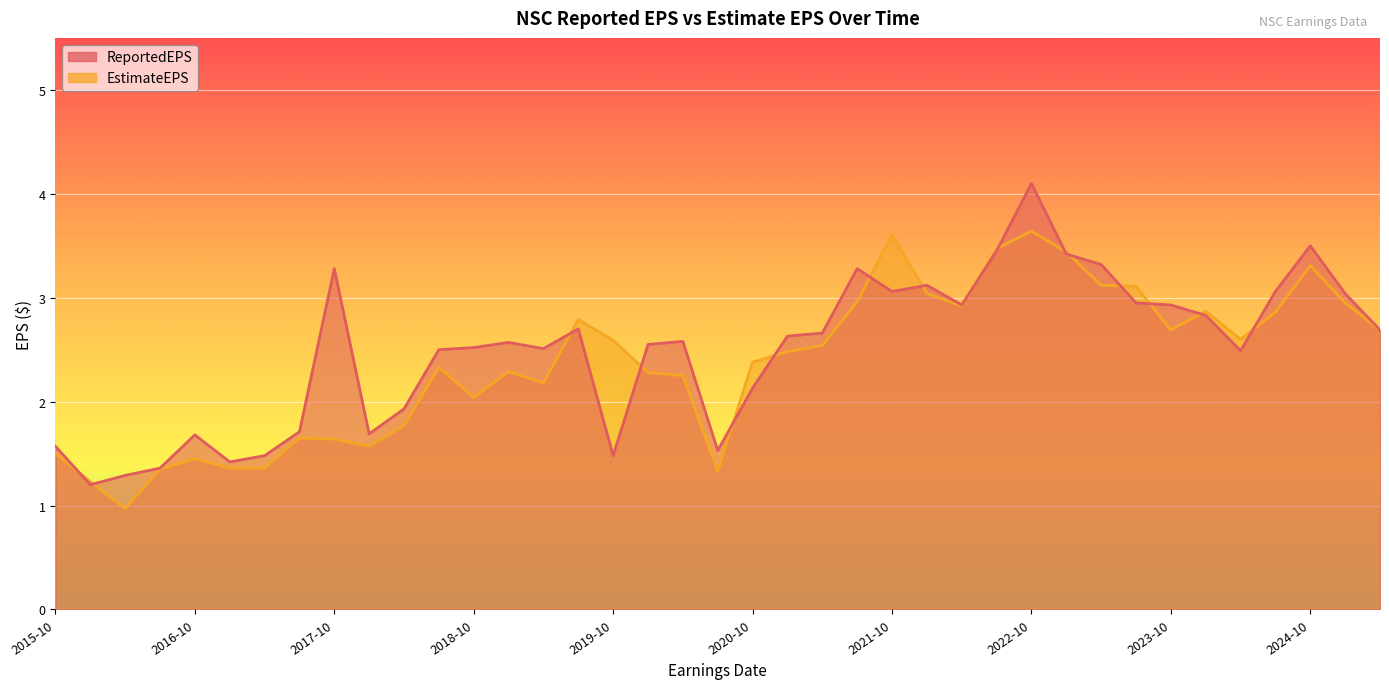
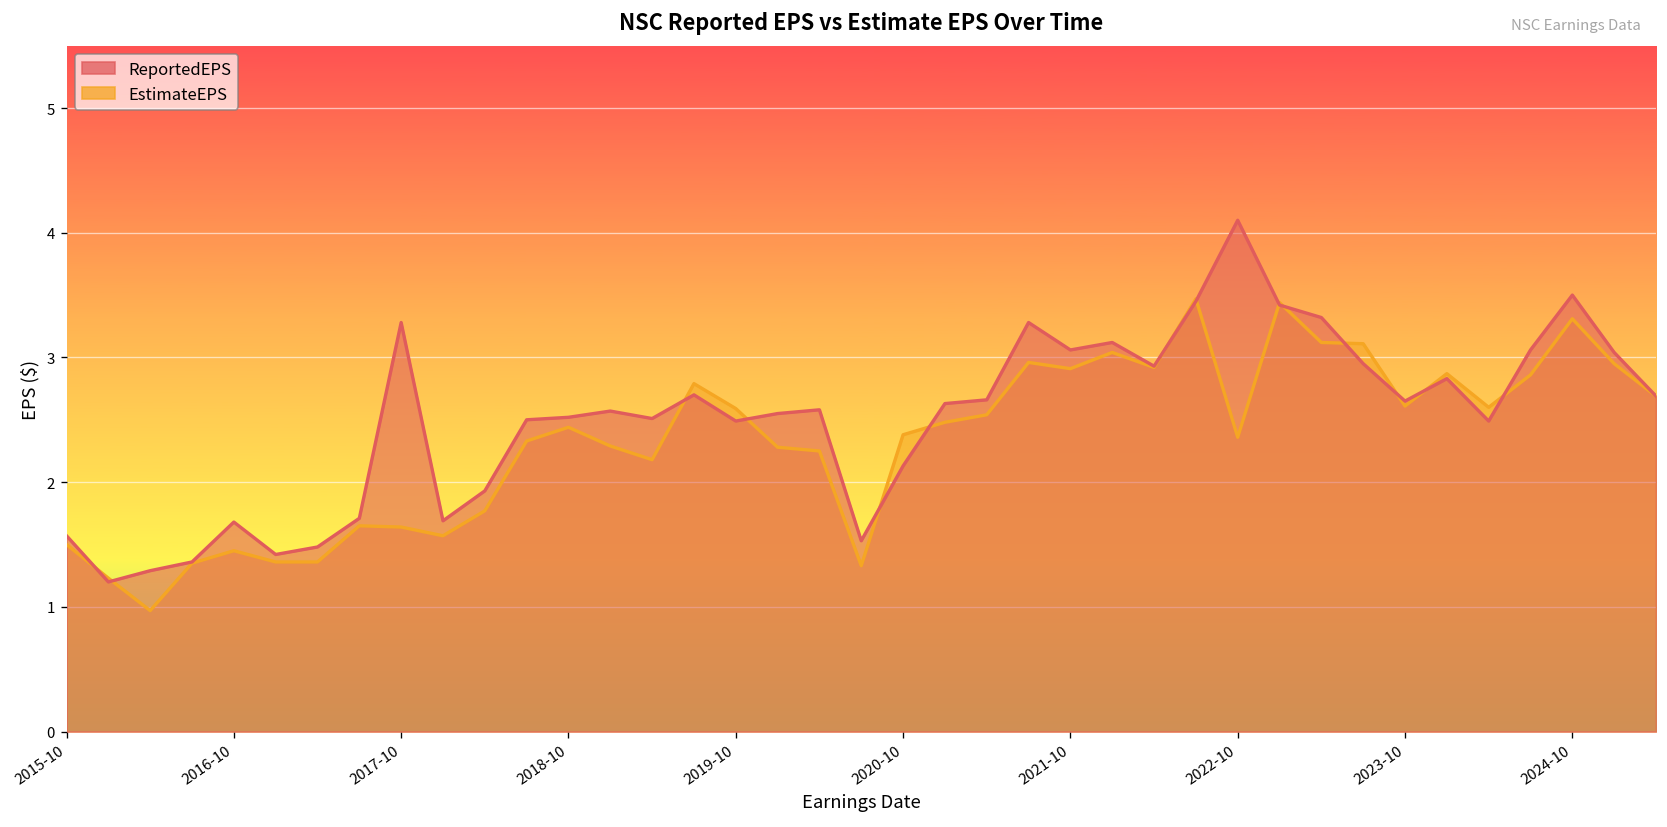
EstimateEPS, 2018-10: 2.04 -> 2.44
ReportedEPS, 2019-10: 1.48 -> 2.49
EstimateEPS, 2021-10: 3.61 -> 2.91
EstimateEPS, 2022-10: 3.64 -> 2.36
EstimateEPS, 2023-10: 2.69 -> 2.61
ReportedEPS, 2023-10: 2.93 -> 2.65
